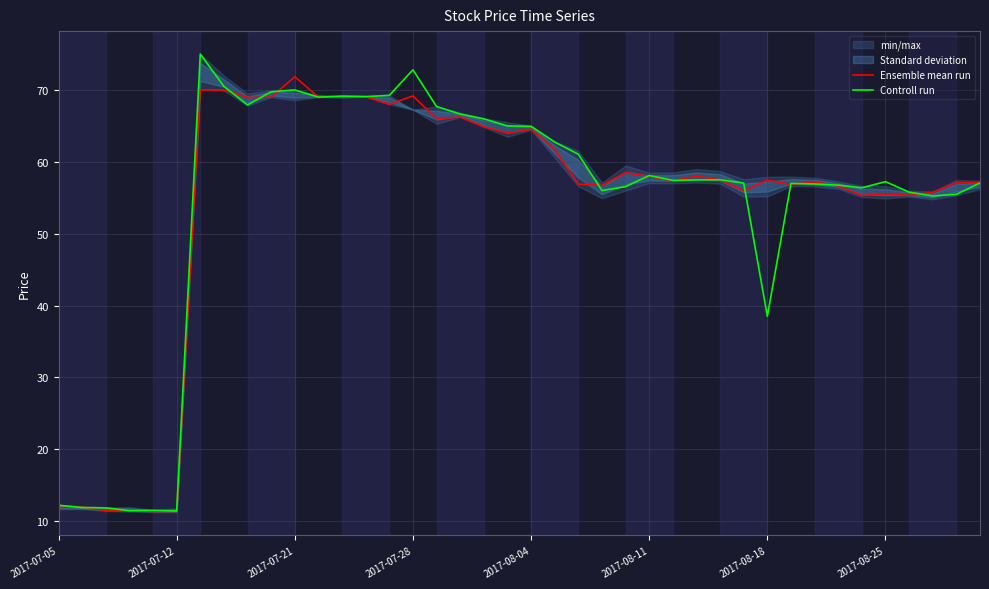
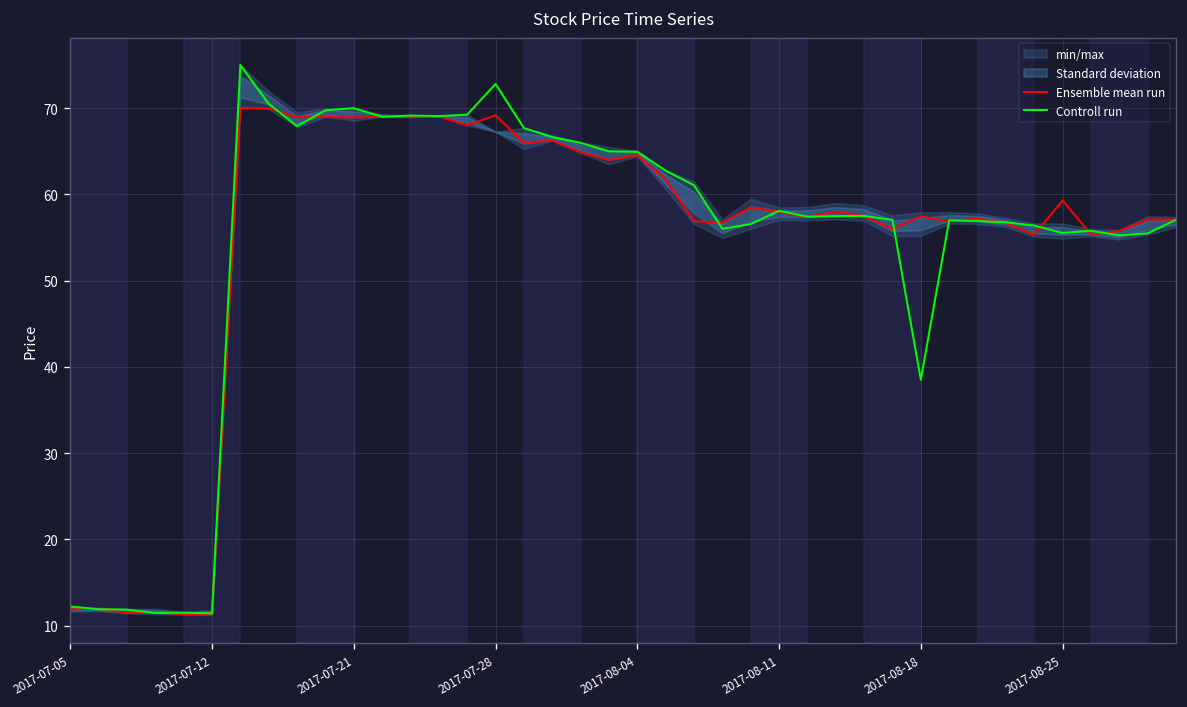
Ensemble mean run, 2017-07-21: 72 -> 69
Ensemble mean run, 2017-08-25: 56 -> 59
Controll run, 2017-08-25: 57 -> 56
